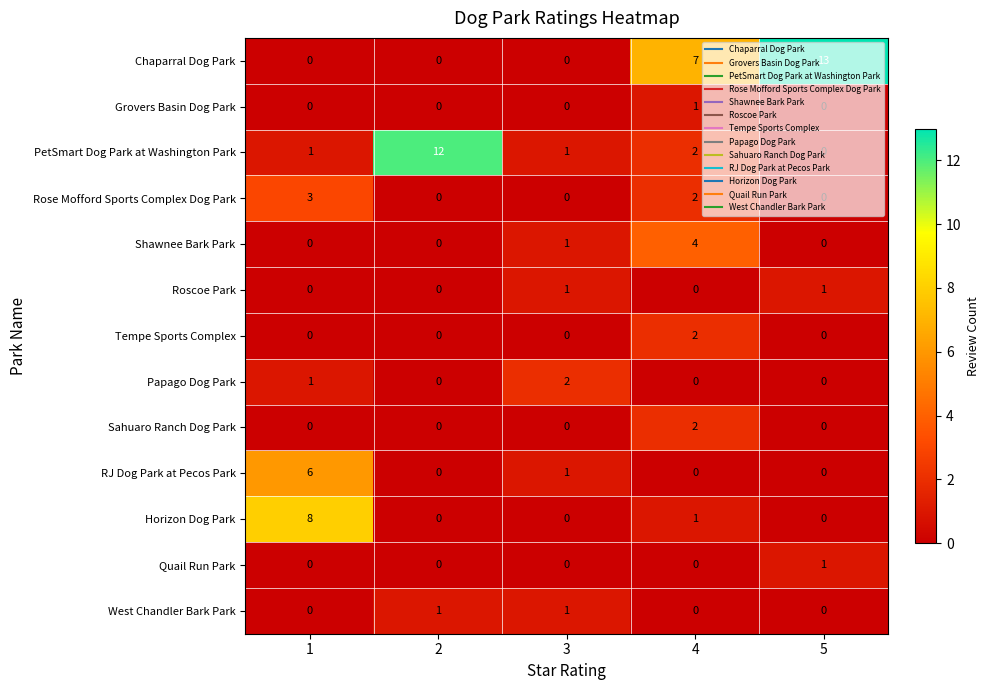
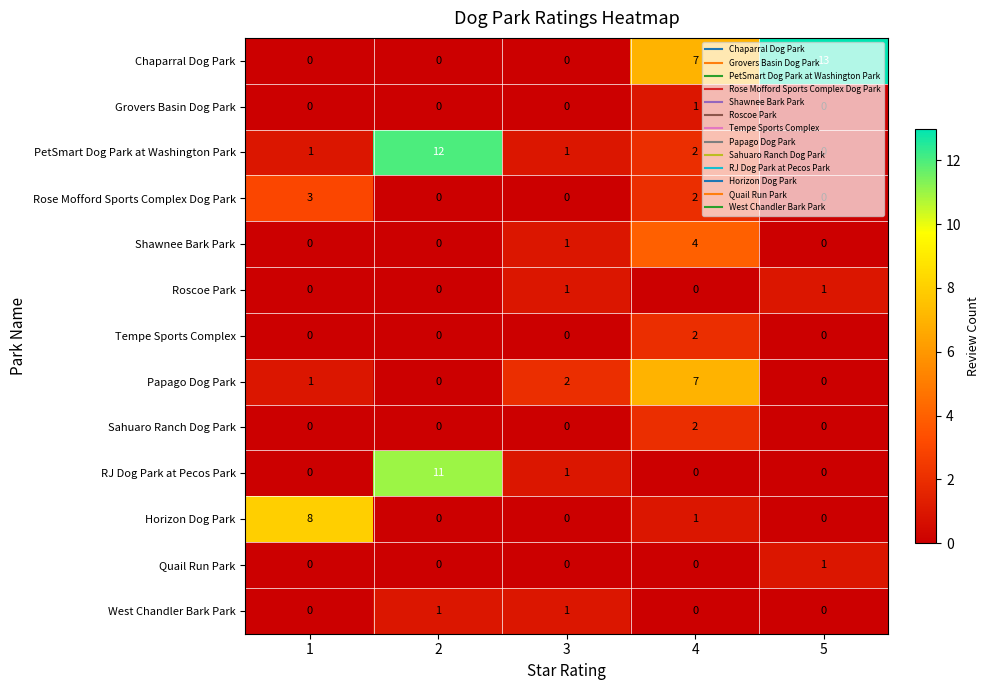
Papago Dog Park, 4: 0 -> 7
RJ Dog Park at Pecos Park, 1: 6 -> 0
RJ Dog Park at Pecos Park, 2: 0 -> 11
